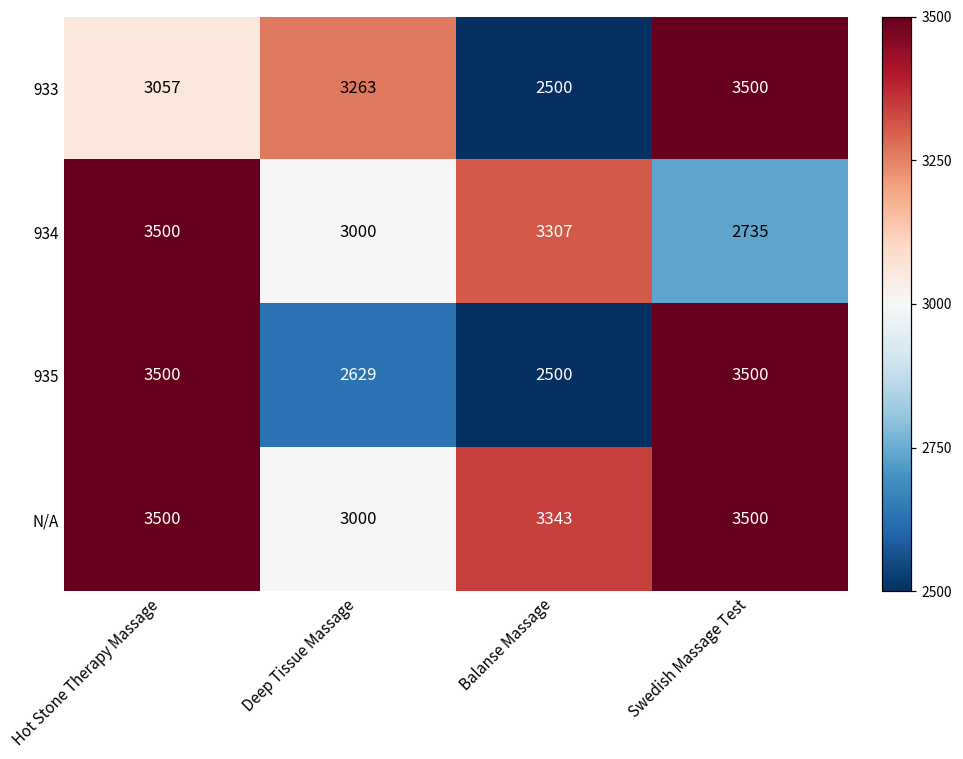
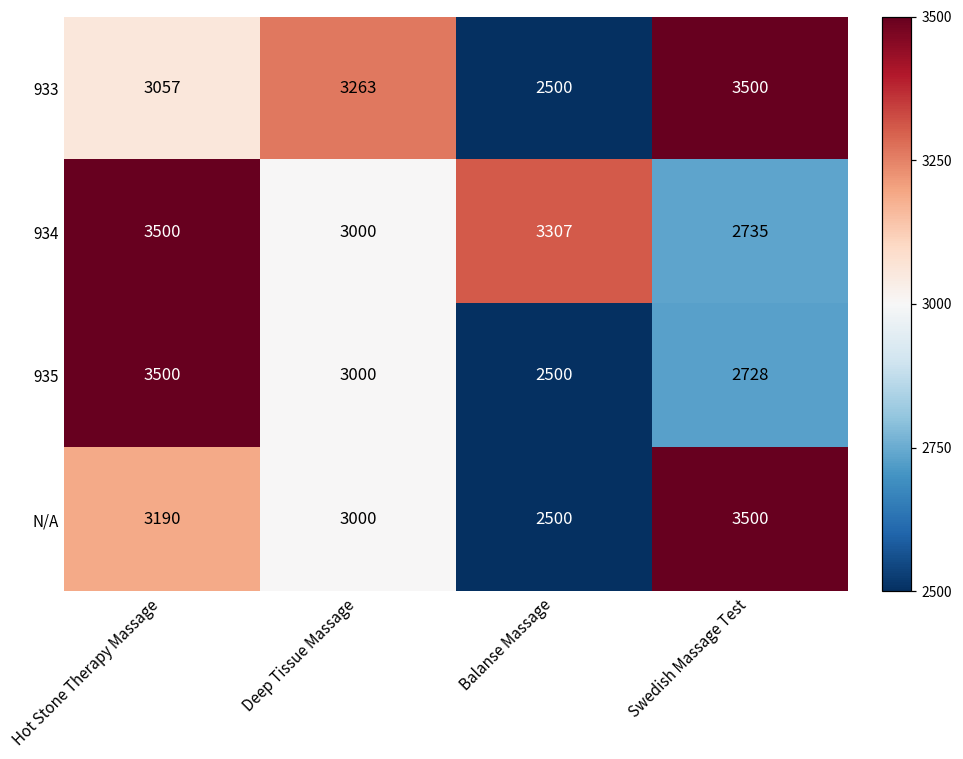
935, Deep Tissue Massage: 2629 -> 3000
935, Swedish Massage Test: 3500 -> 2728
N/A, Hot Stone Therapy Massage: 3500 -> 3190
N/A, Balanse Massage: 3343 -> 2500
